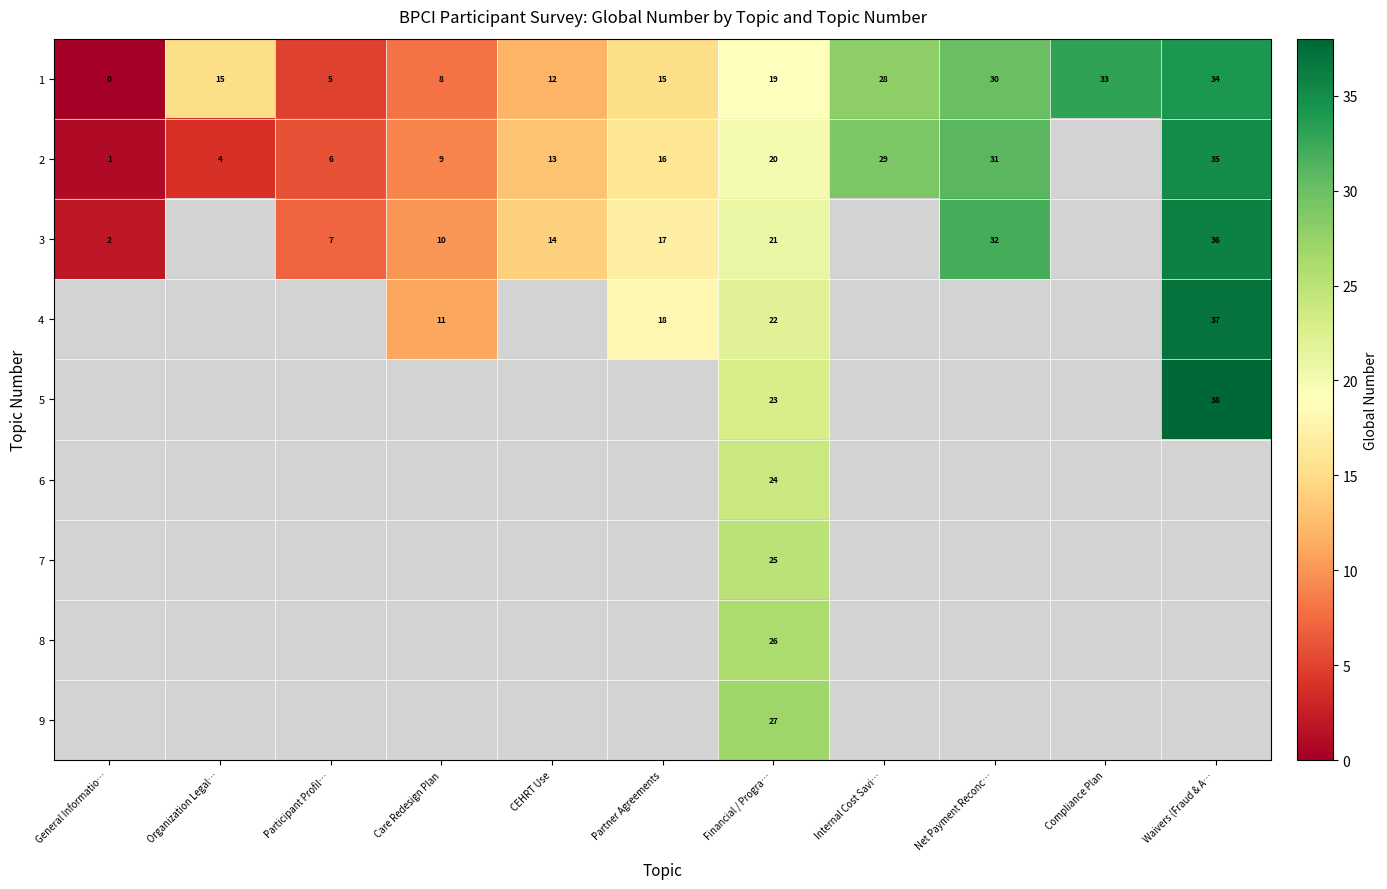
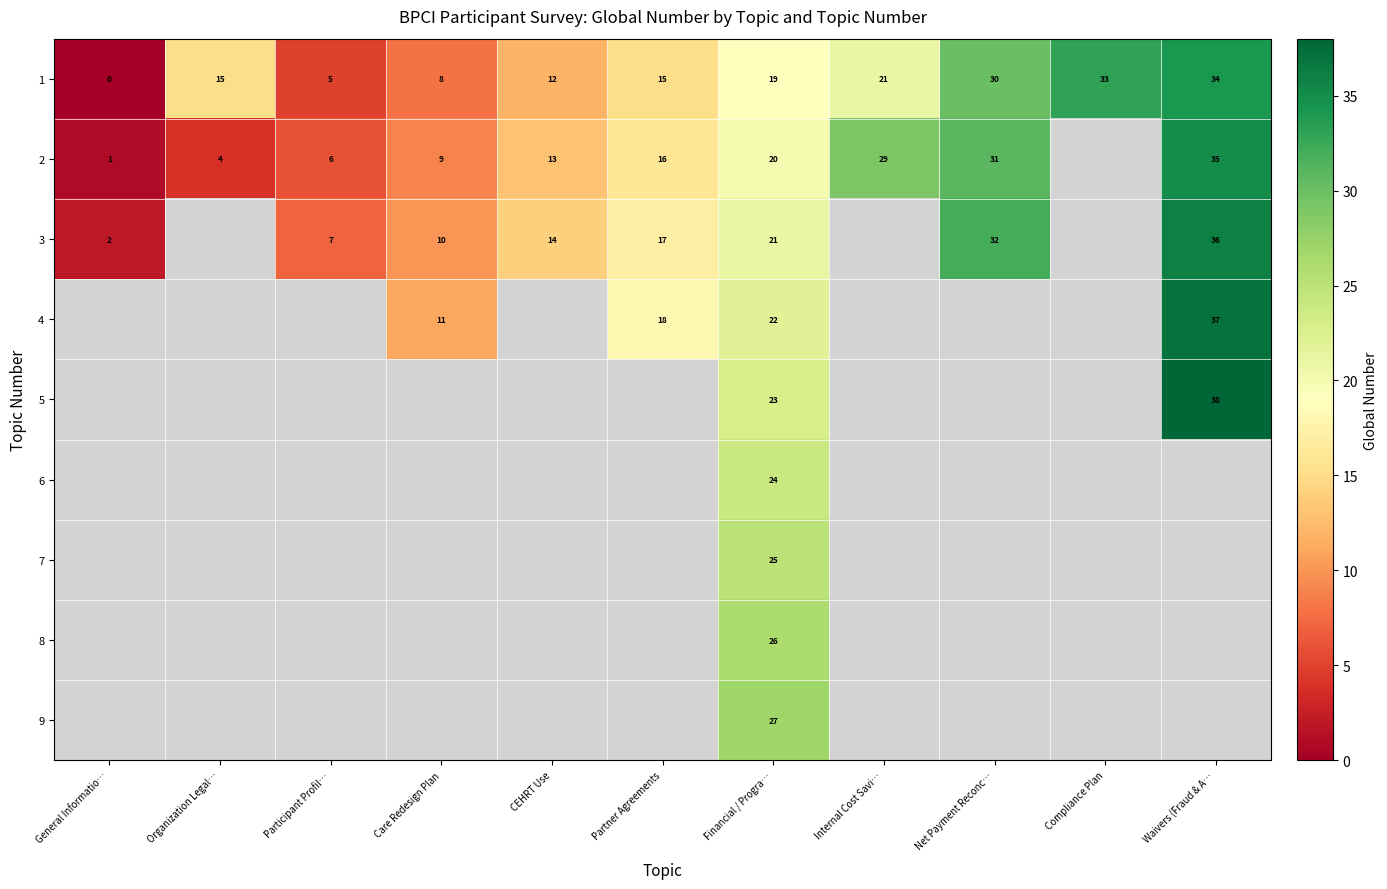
1, Internal Cost Savi…: 28 -> 21
